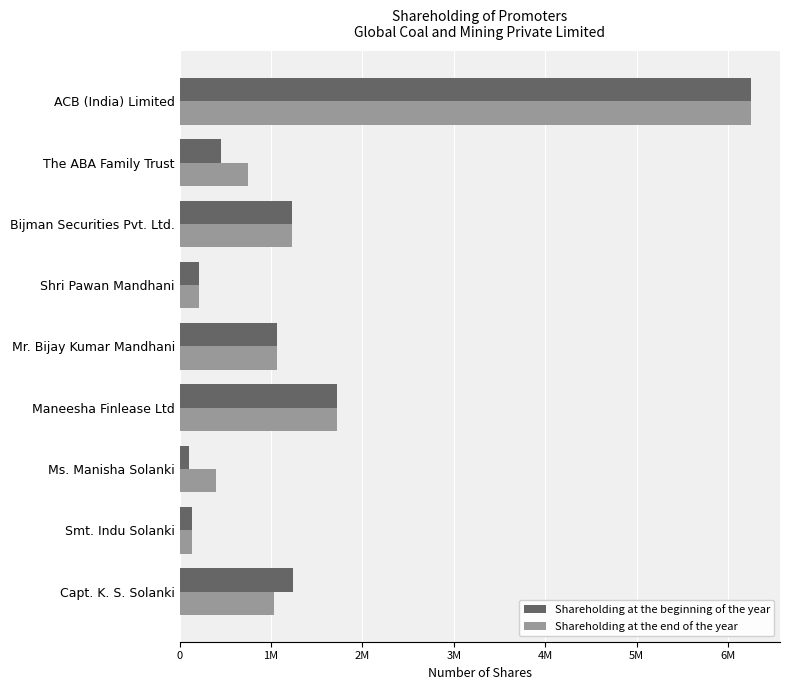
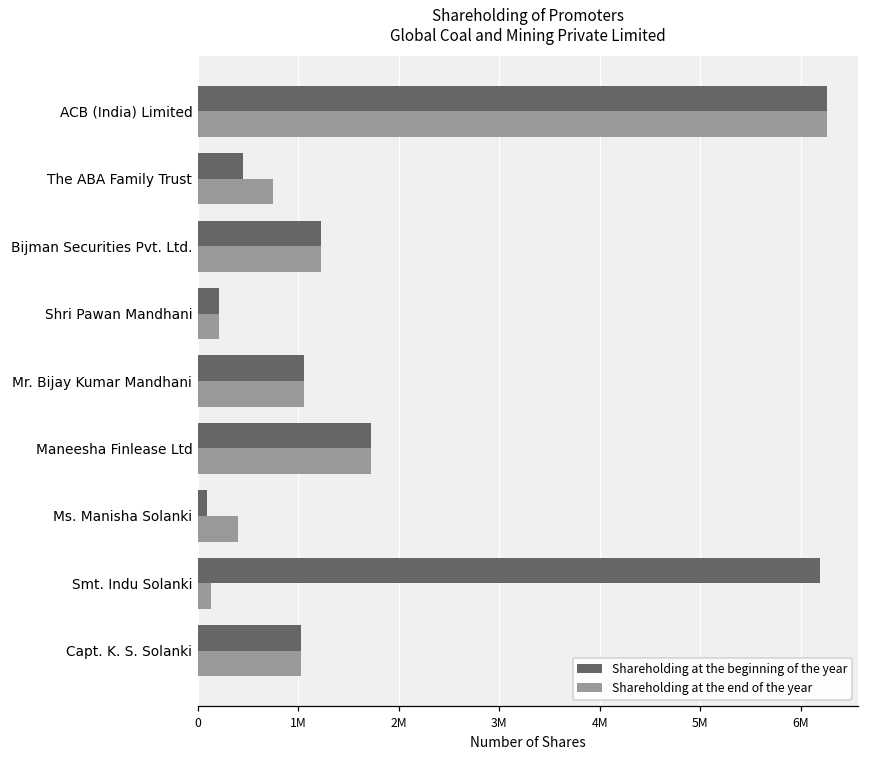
Shareholding at the beginning of the year, Smt. Indu Solanki: 100000 -> 6200000
Shareholding at the beginning of the year, Capt. K. S. Solanki: 1200000 -> 1000000
